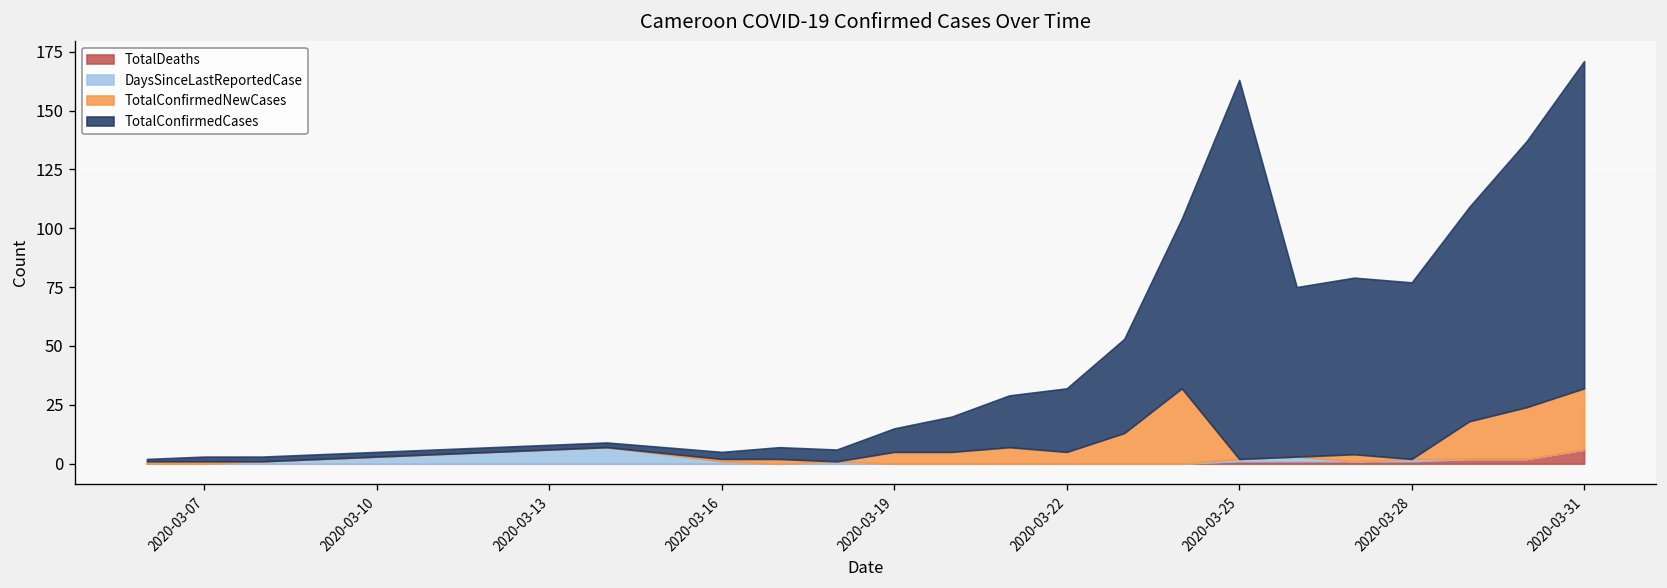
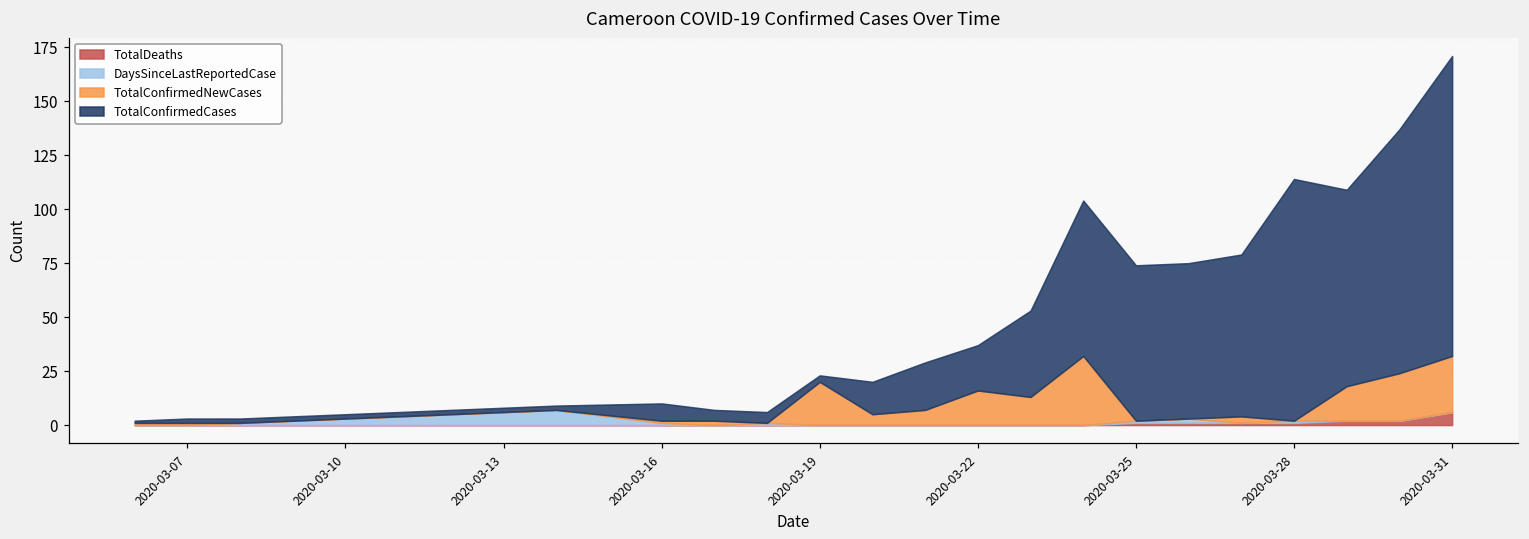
TotalConfirmedCases, 2020-03-16: 3 -> 8
TotalConfirmedNewCases, 2020-03-19: 5 -> 20
TotalConfirmedCases, 2020-03-19: 10 -> 3
TotalConfirmedNewCases, 2020-03-22: 5 -> 16
TotalConfirmedCases, 2020-03-22: 27 -> 21
TotalConfirmedCases, 2020-03-25: 161 -> 72
TotalConfirmedCases, 2020-03-28: 75 -> 112
